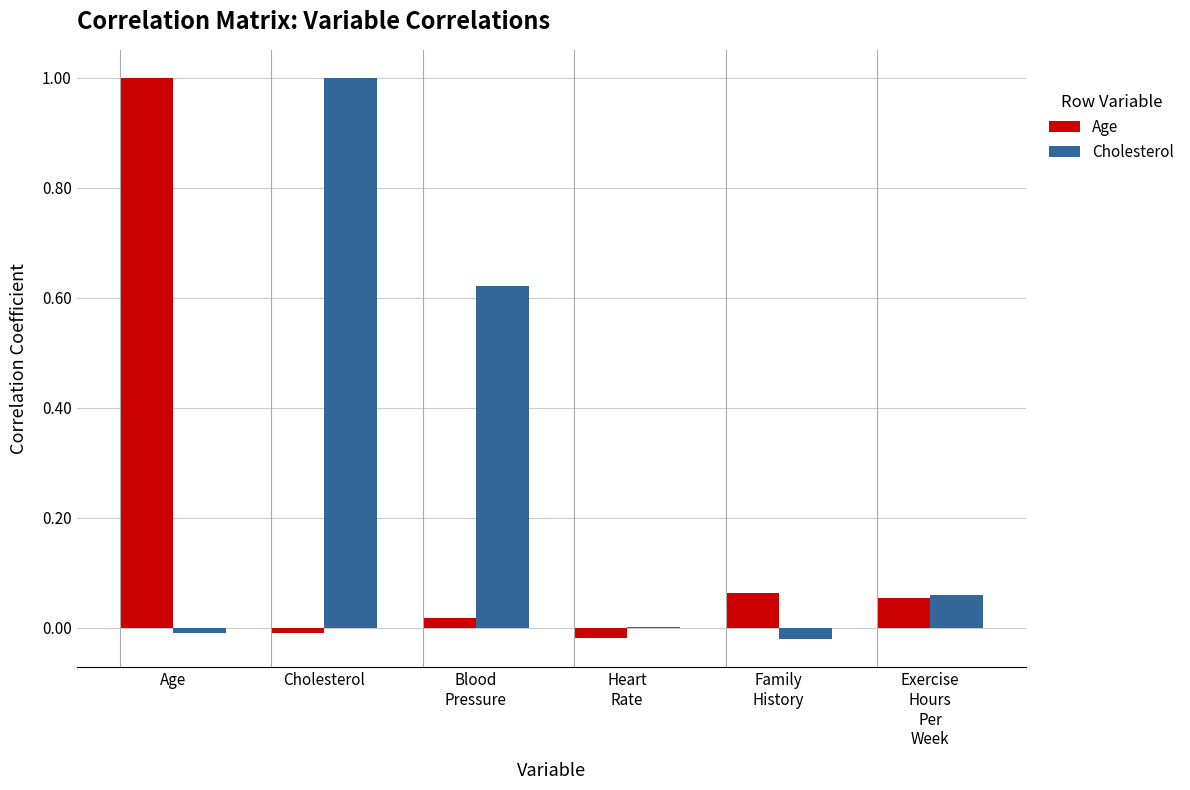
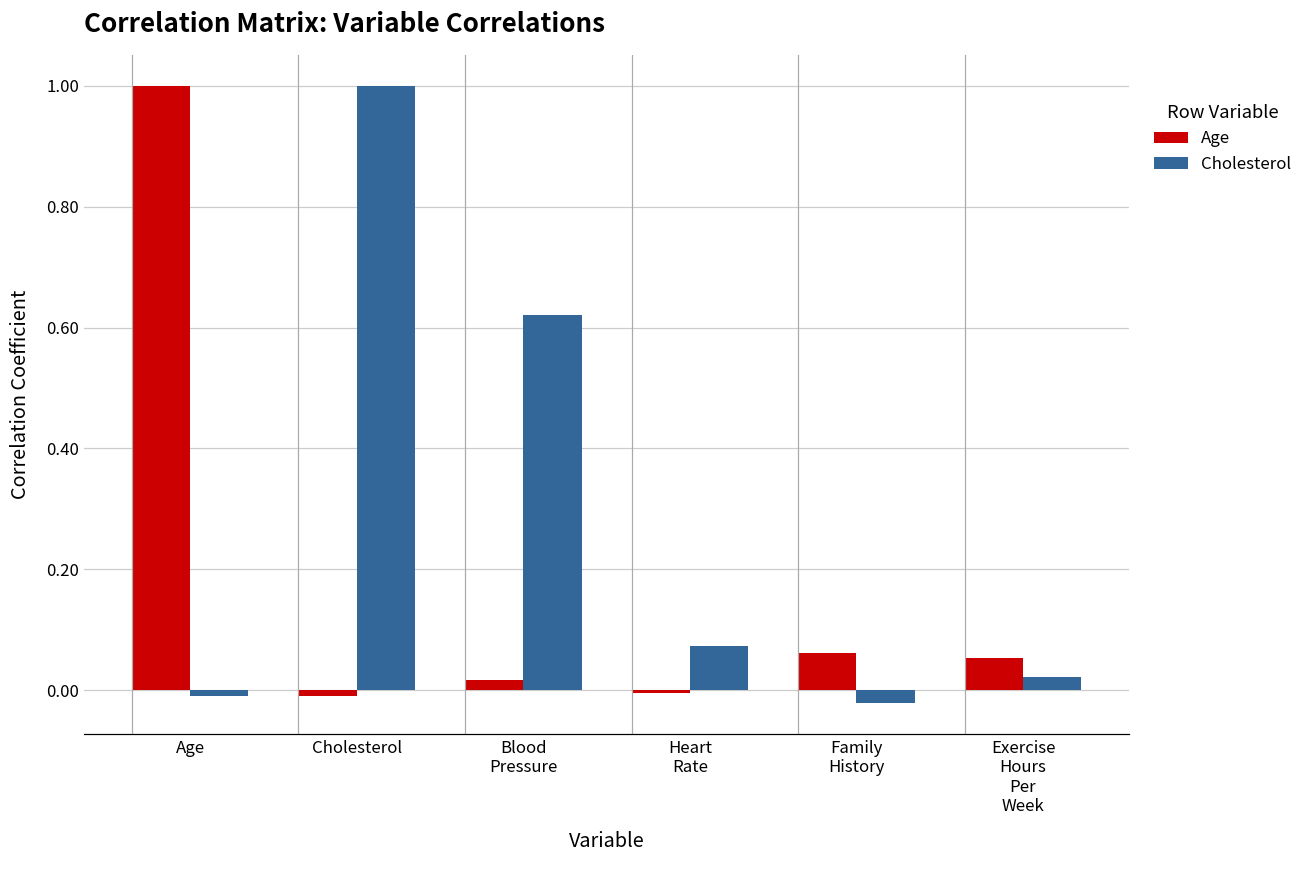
Age, Heart Rate: -0.02 -> 0.00
Cholesterol, Heart Rate: 0.00 -> 0.07
Cholesterol, Exercise Hours Per Week: 0.06 -> 0.02
